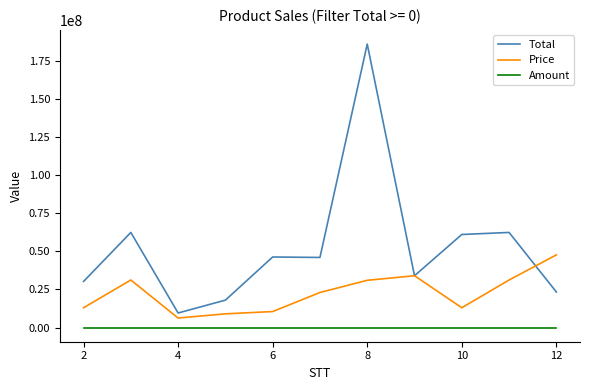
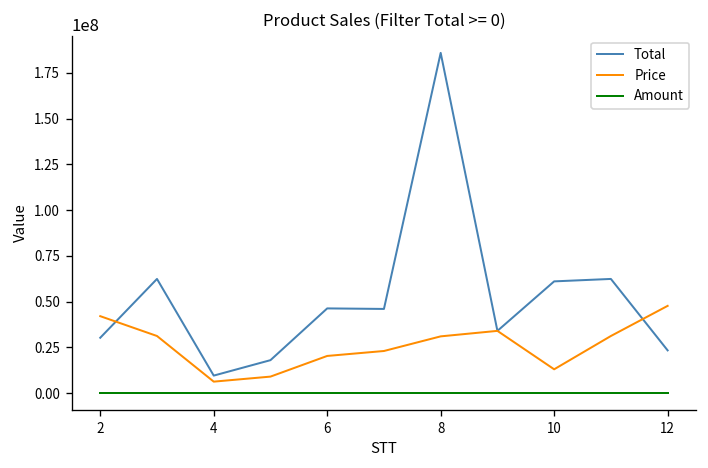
Price, 2: 13000000 -> 42000000
Price, 6: 10000000 -> 20000000
